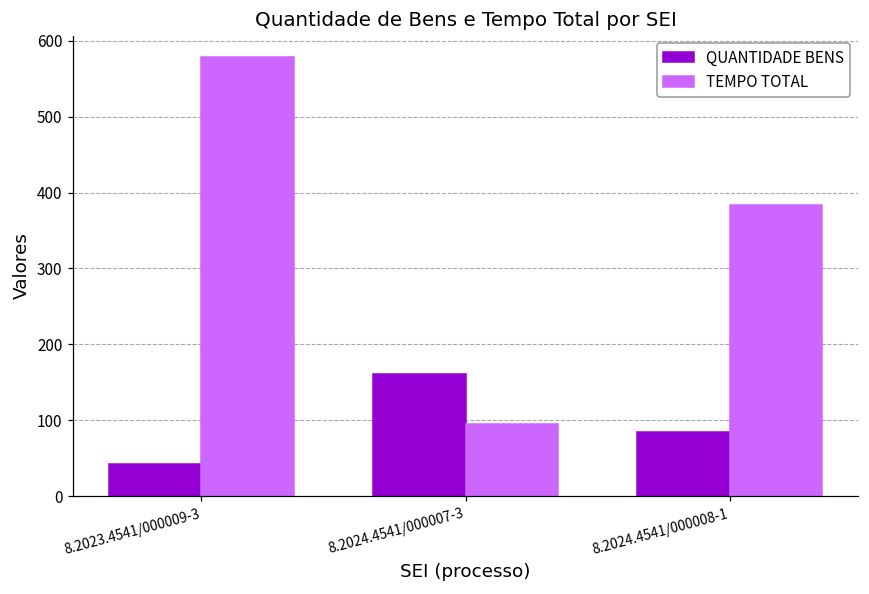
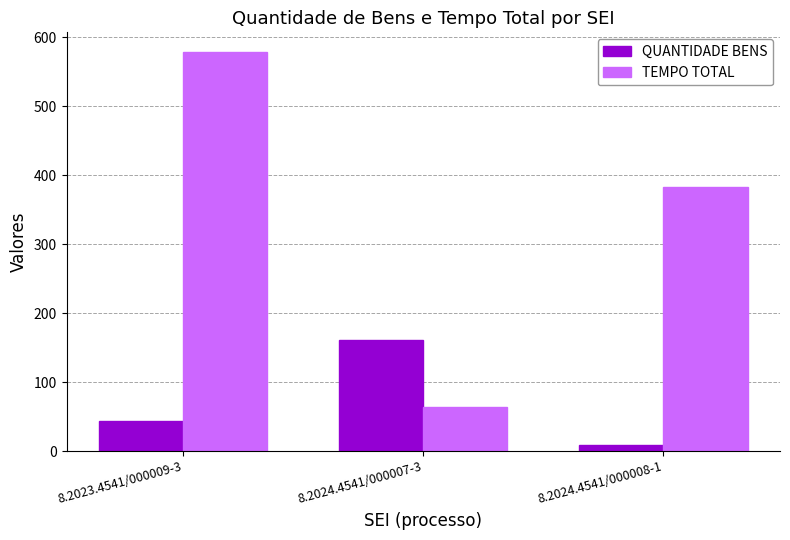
TEMPO TOTAL, 8.2024.4541/000007-3: 100 -> 60
QUANTIDADE BENS, 8.2024.4541/000008-1: 80 -> 10
